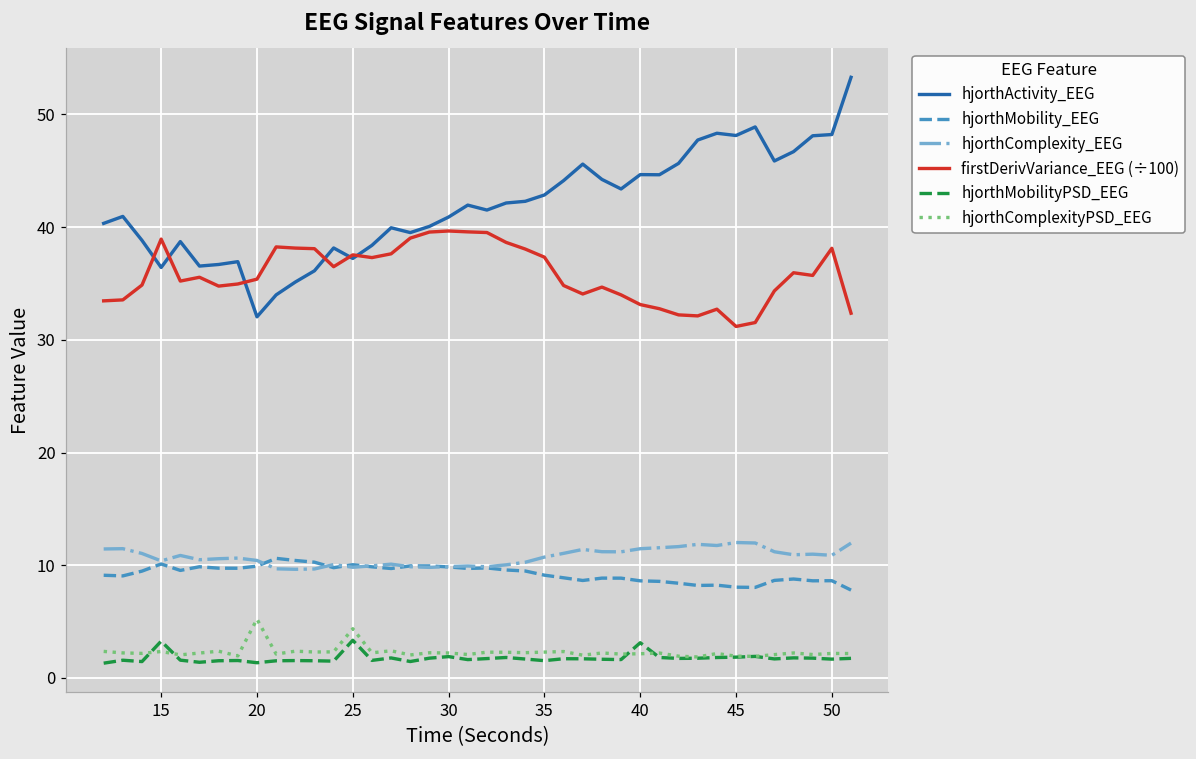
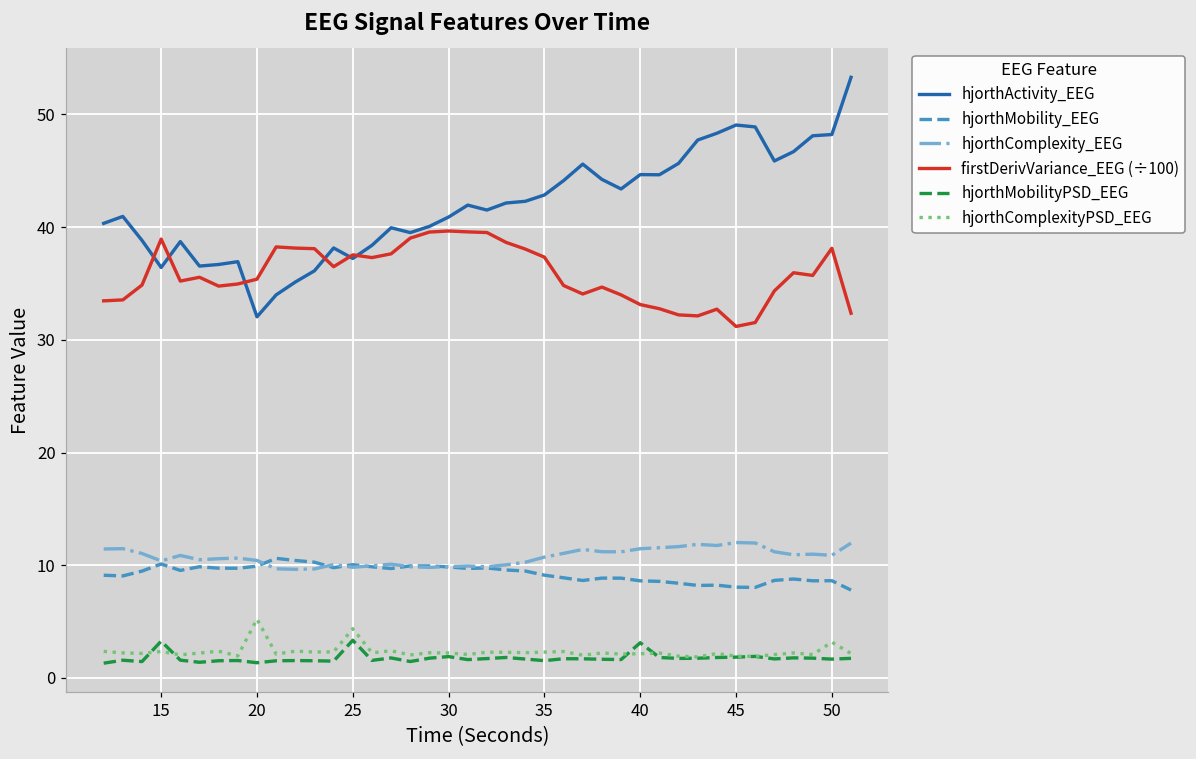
hjorthActivity_EEG, 45: 48.1 -> 49.1
hjorthComplexityPSD_EEG, 50: 2.2 -> 3.2
